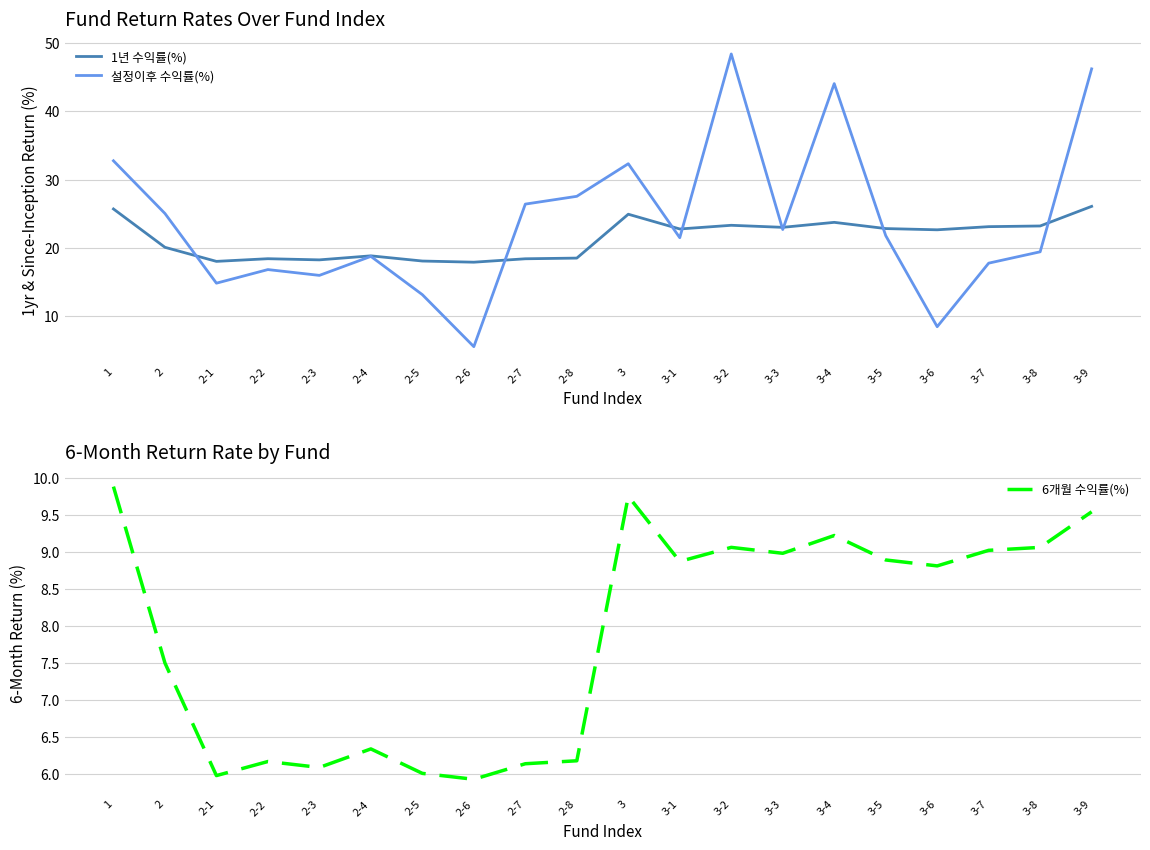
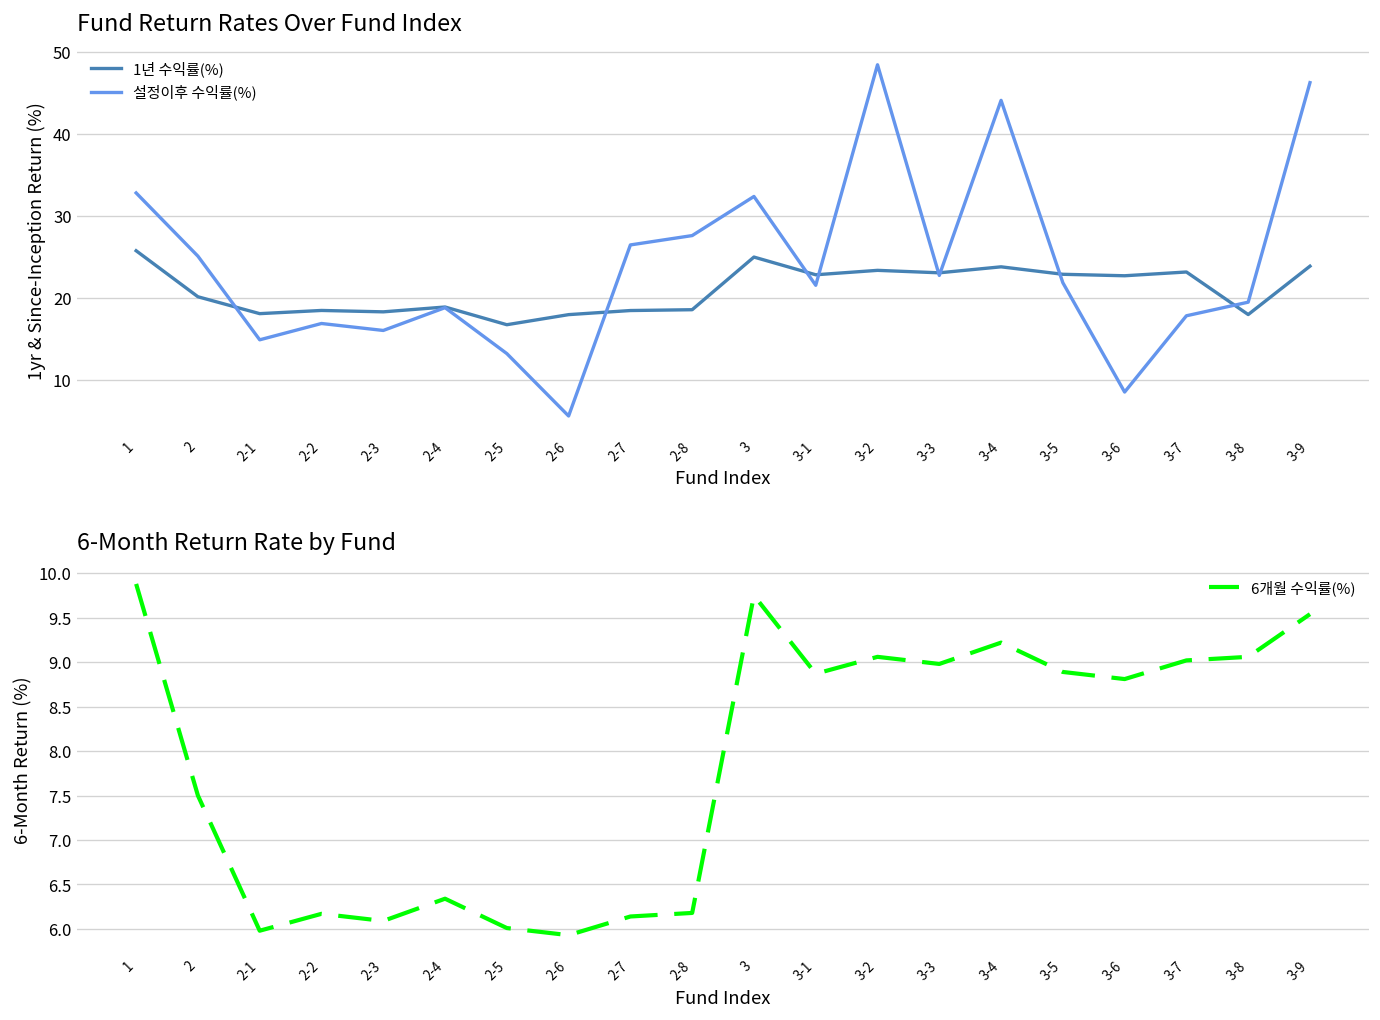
Fund Return Rates Over Fund Index, 1년 수익률(%), 2-5: 18 -> 17
Fund Return Rates Over Fund Index, 1년 수익률(%), 3-8: 23 -> 18
Fund Return Rates Over Fund Index, 1년 수익률(%), 3-9: 26 -> 24
